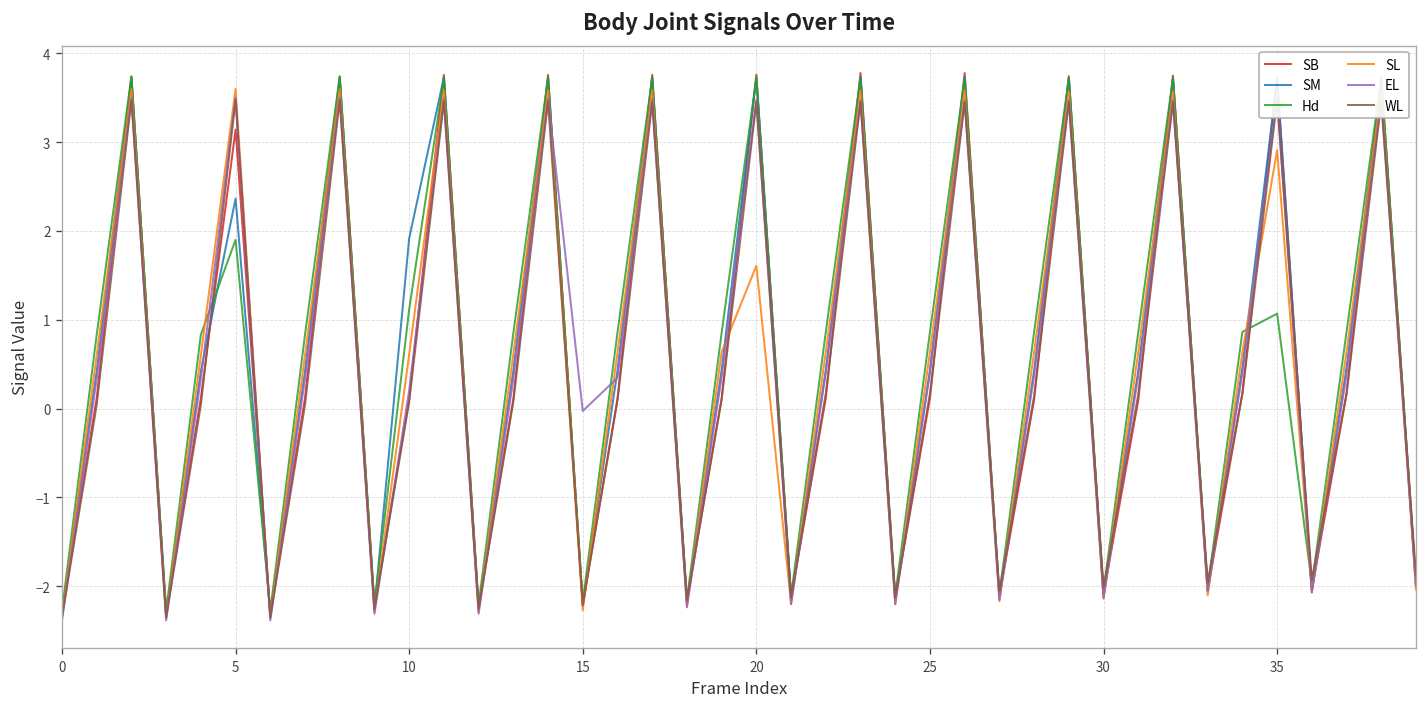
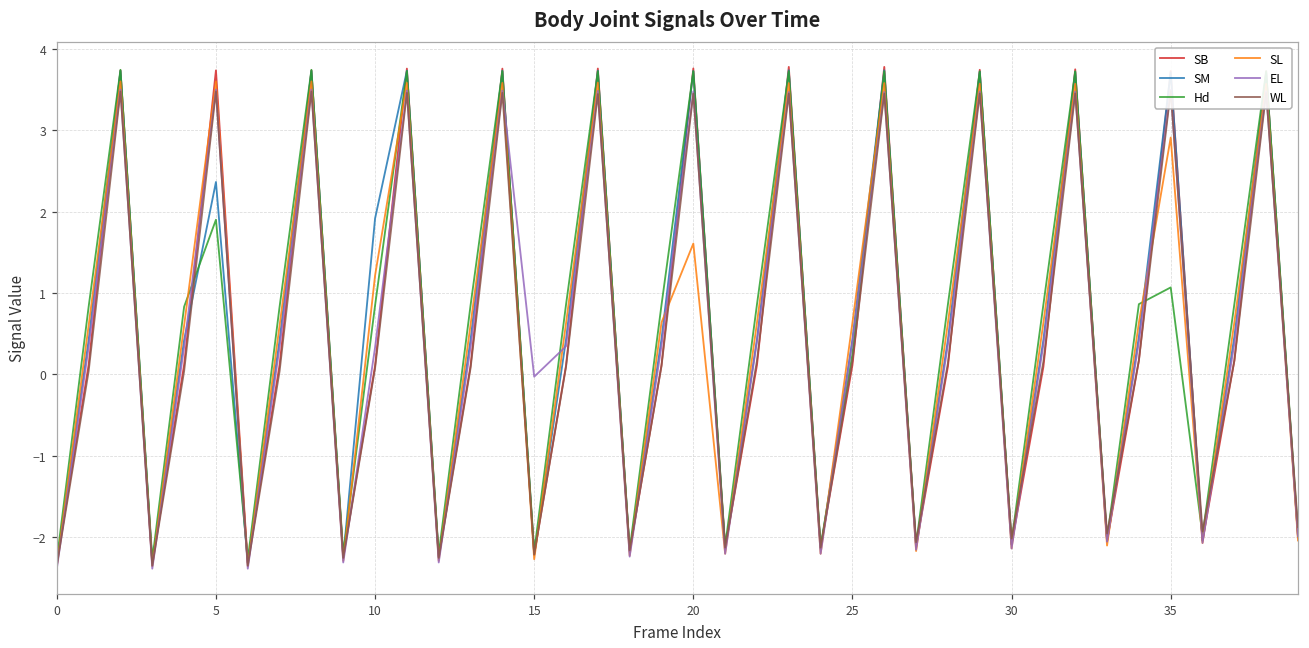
SB, 5: 3.1 -> 3.7
Hd, 10: 1.1 -> 0.8
SL, 10: 0.6 -> 1.2
EL, 10: 0.2 -> 0.3
Hd, 25: 0.9 -> 0.3
